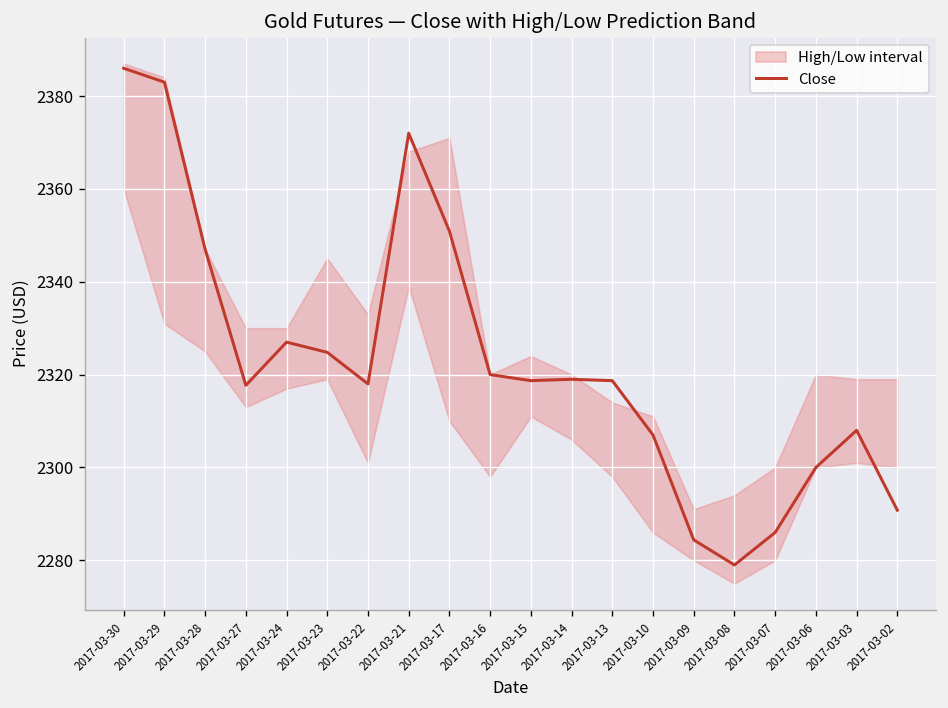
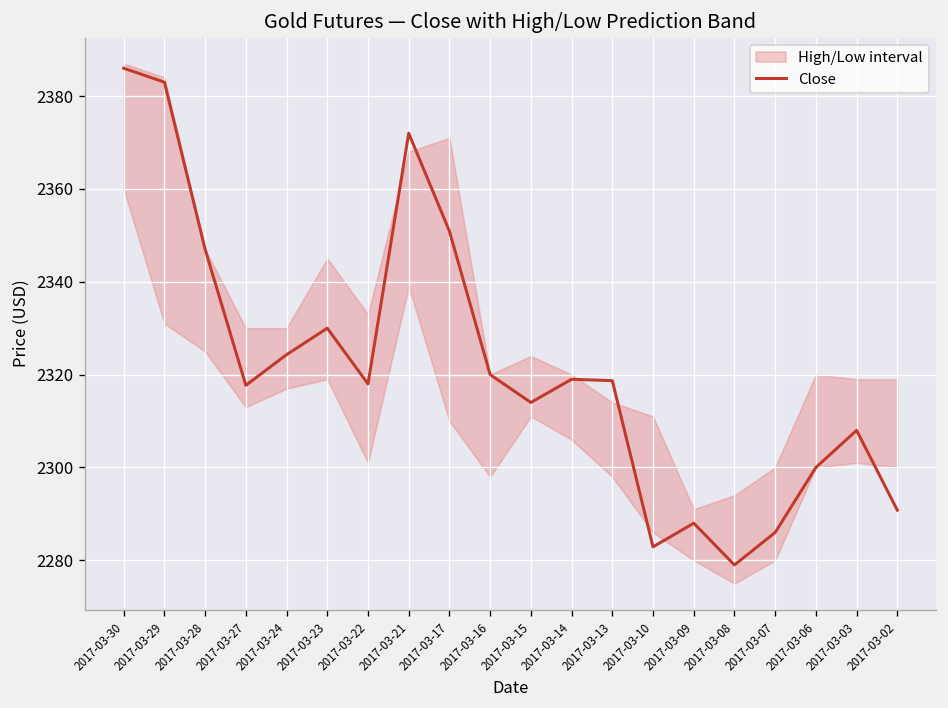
Close, 2017-03-24: 2327 -> 2324
Close, 2017-03-23: 2325 -> 2330
Close, 2017-03-15: 2319 -> 2314
Close, 2017-03-10: 2307 -> 2283
Close, 2017-03-09: 2284 -> 2288
